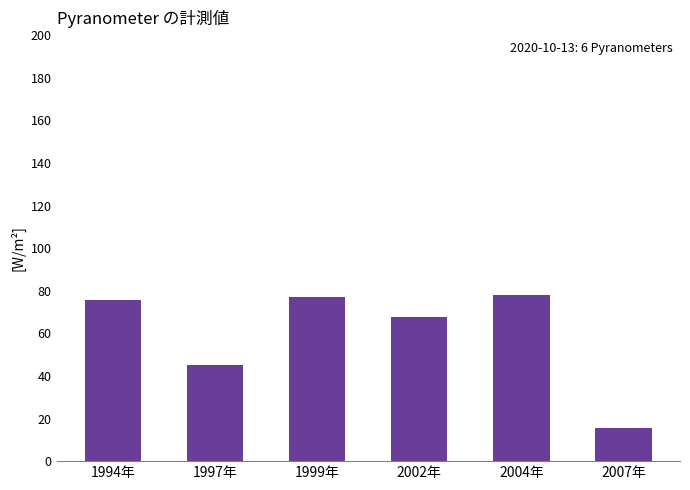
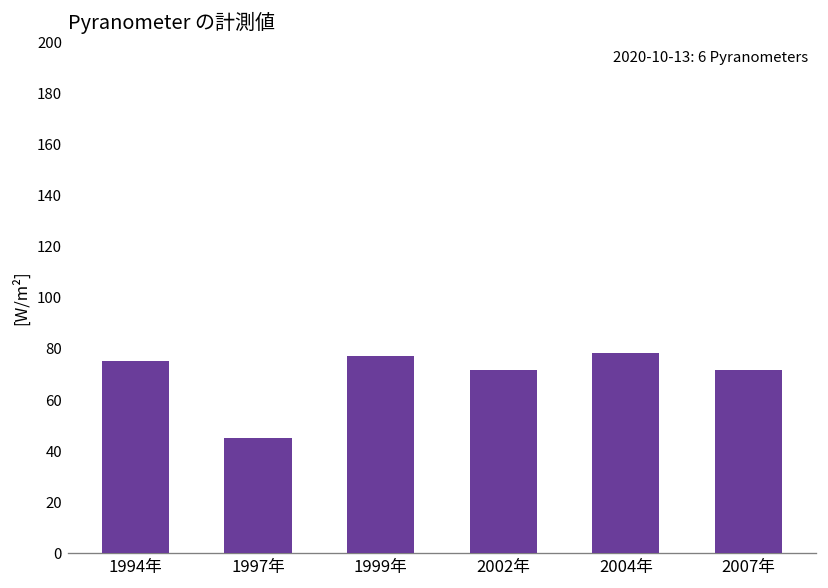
2002年: 68 -> 72
2007年: 15 -> 72
